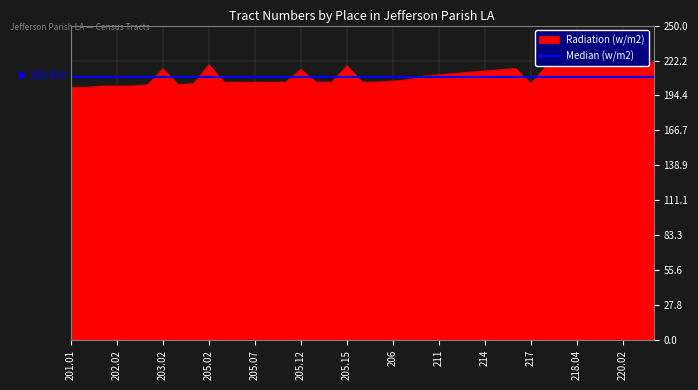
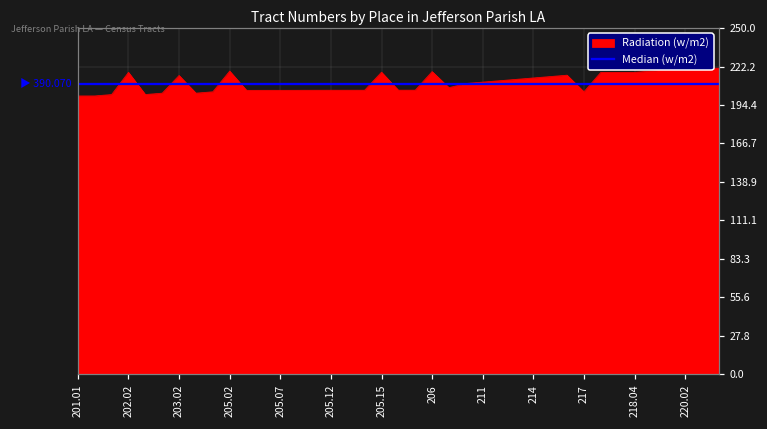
Radiation (w/m2), 202.02: 202 -> 218
Radiation (w/m2), 205.12: 215 -> 205
Radiation (w/m2), 206: 206 -> 219
